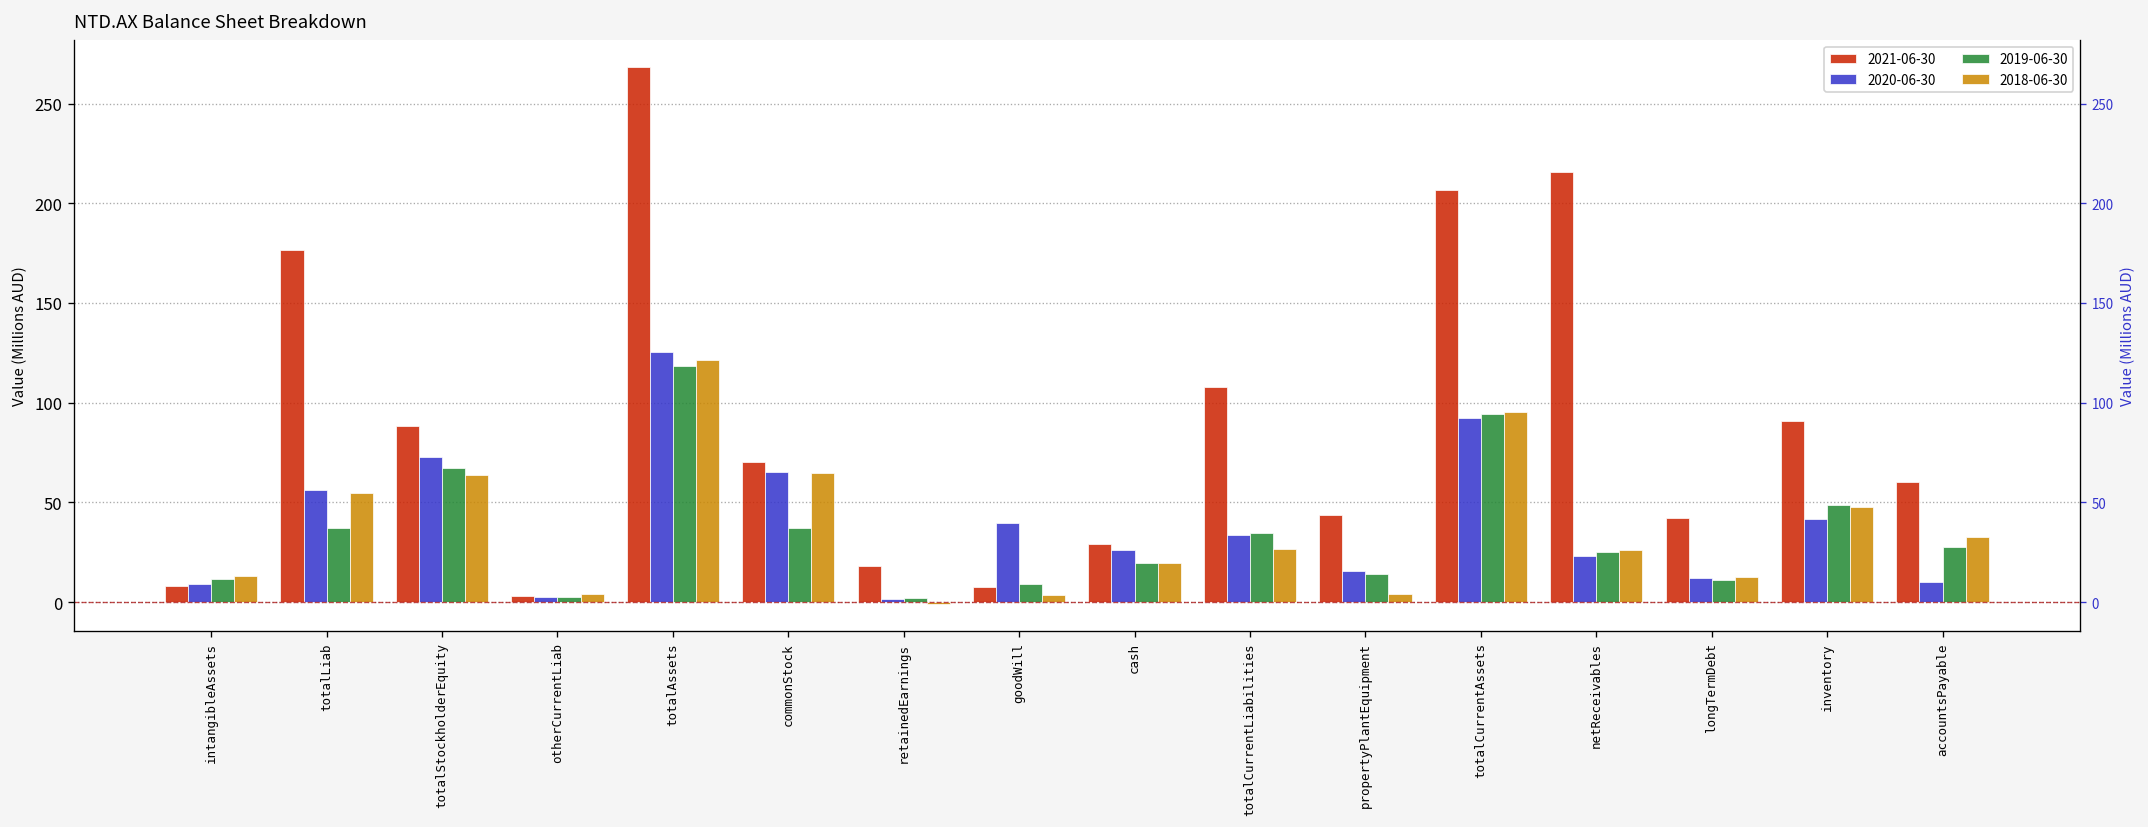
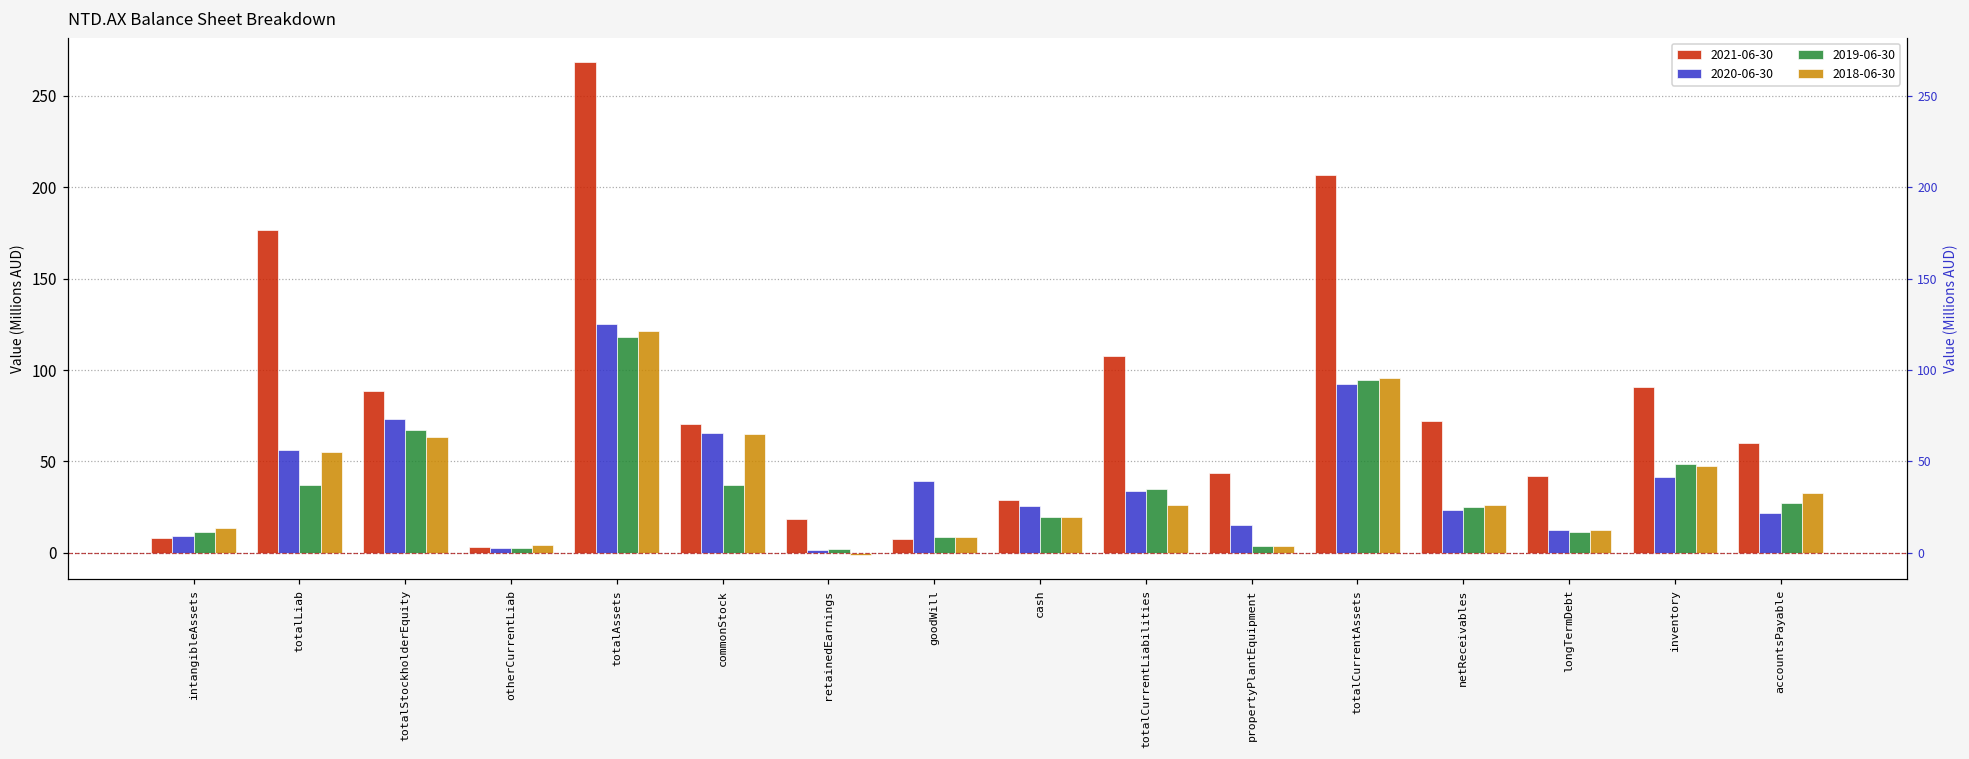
2018-06-30, goodWill: 3 -> 9
2019-06-30, propertyPlantEquipment: 14 -> 4
2021-06-30, netReceivables: 216 -> 72
2020-06-30, accountsPayable: 10 -> 22
